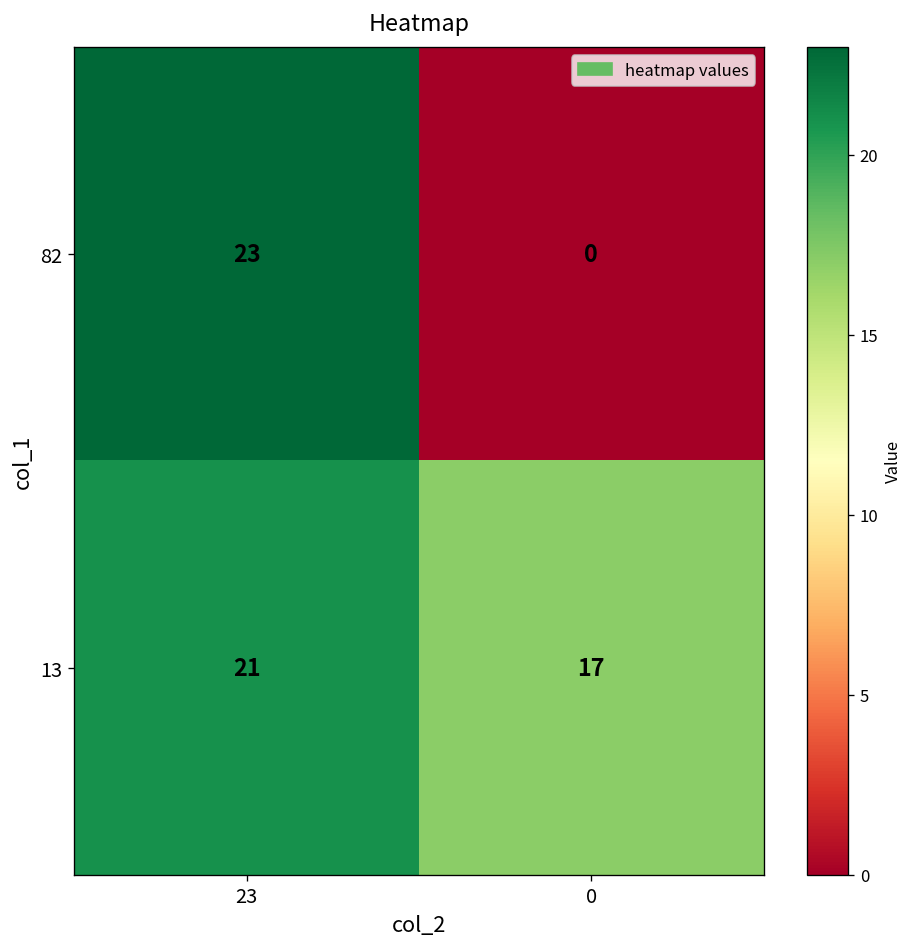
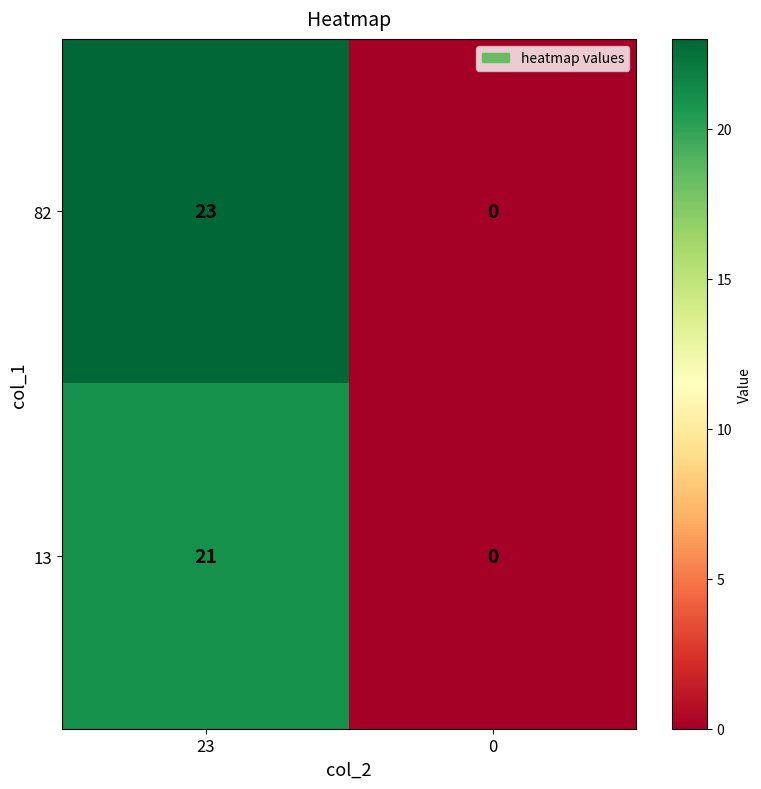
13, 0: 17 -> 0
